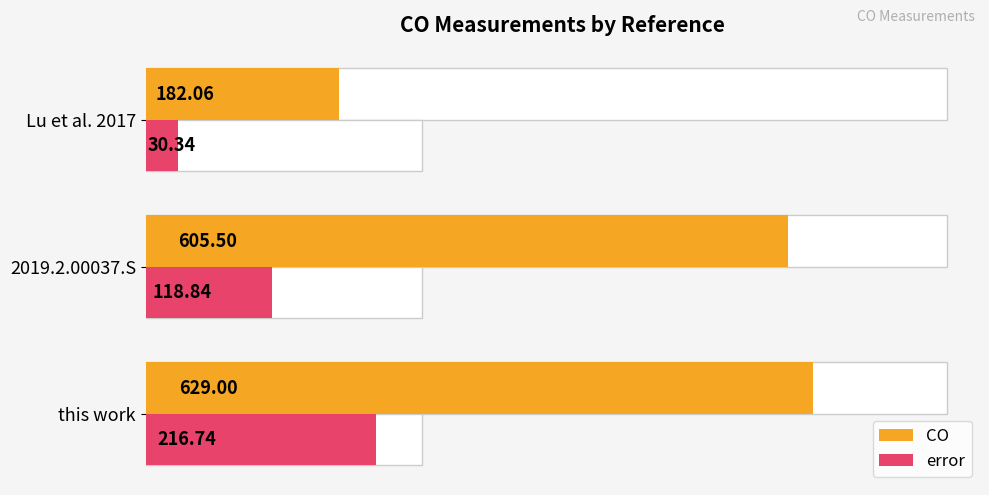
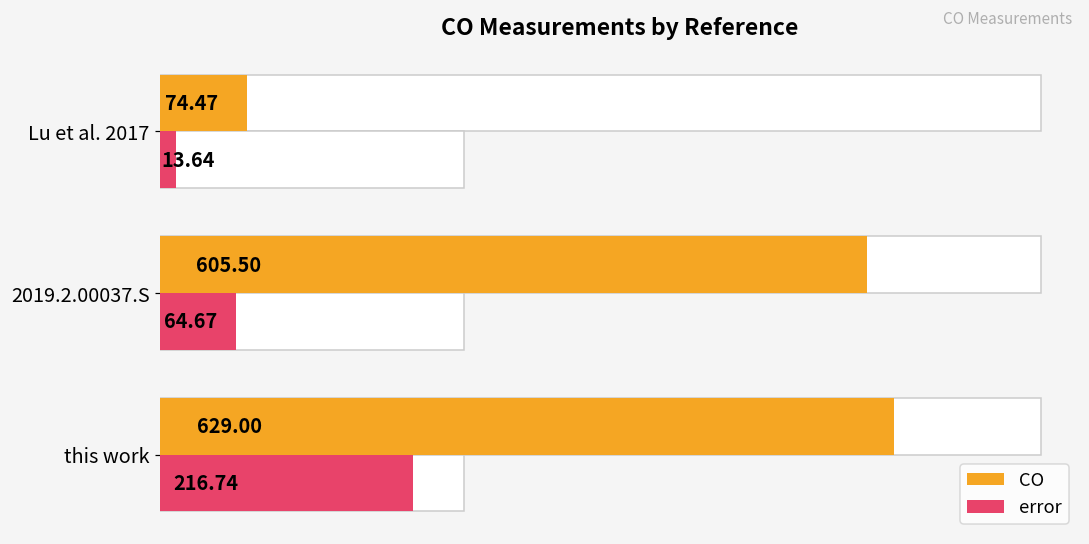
CO, Lu et al. 2017: 182.06 -> 74.47
error, Lu et al. 2017: 30.34 -> 13.64
error, 2019.2.00037.S: 118.84 -> 64.67
